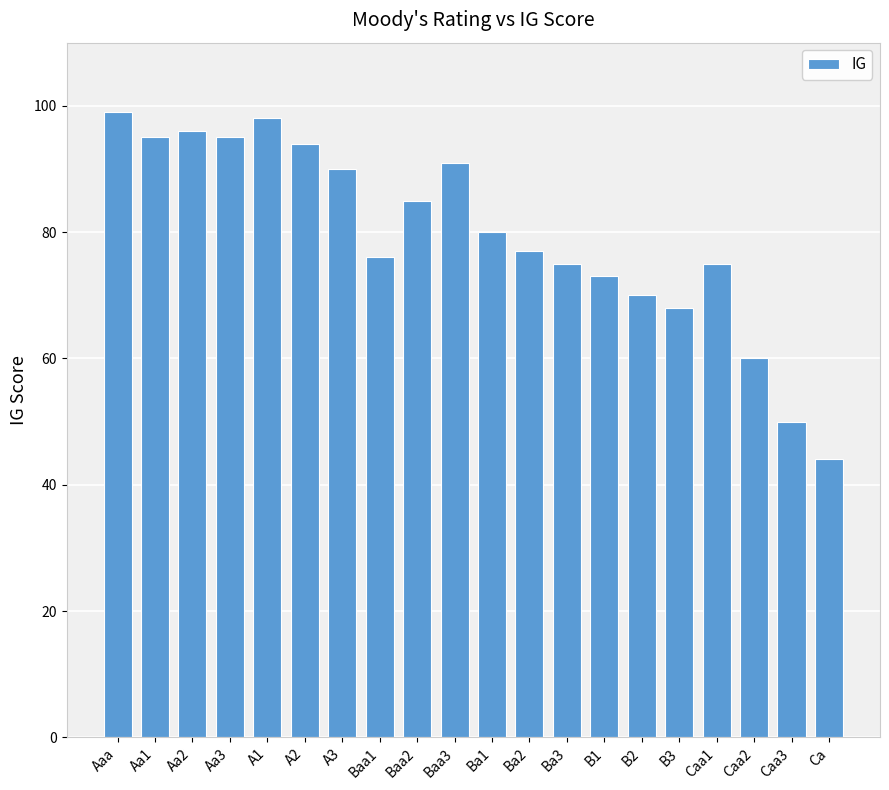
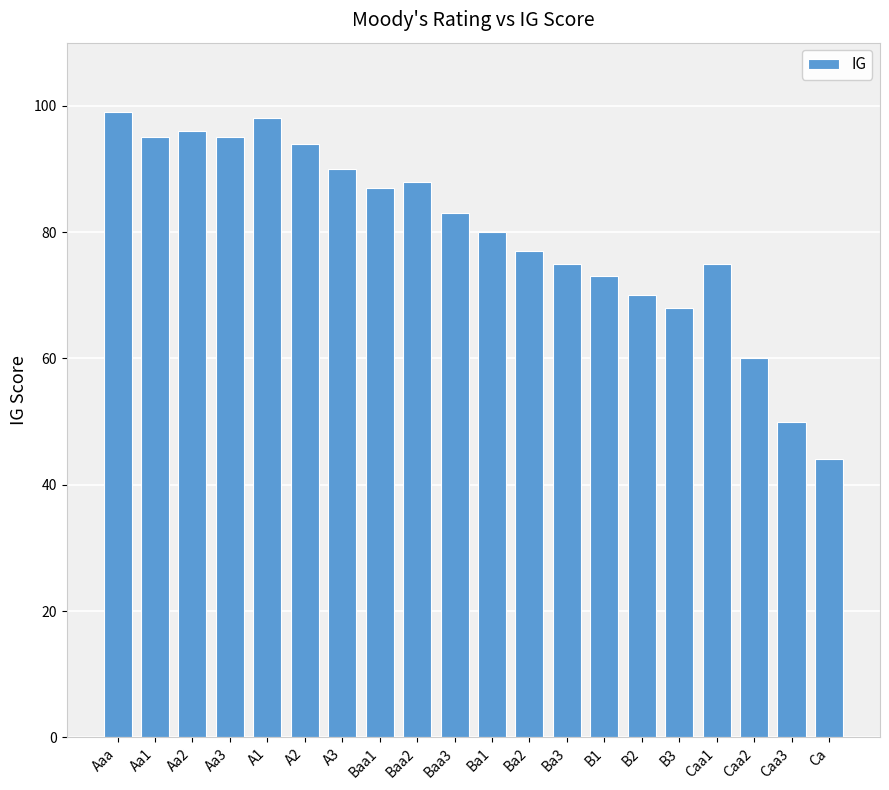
Baa1: 76 -> 87
Baa2: 85 -> 88
Baa3: 91 -> 83
